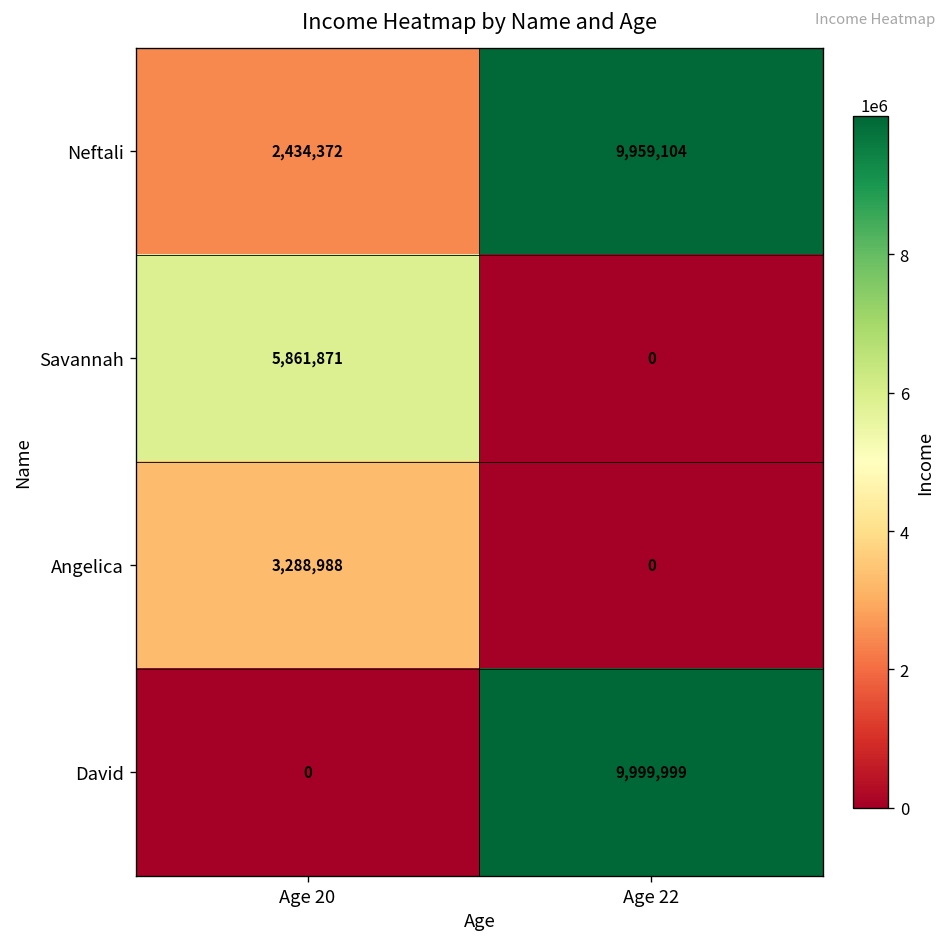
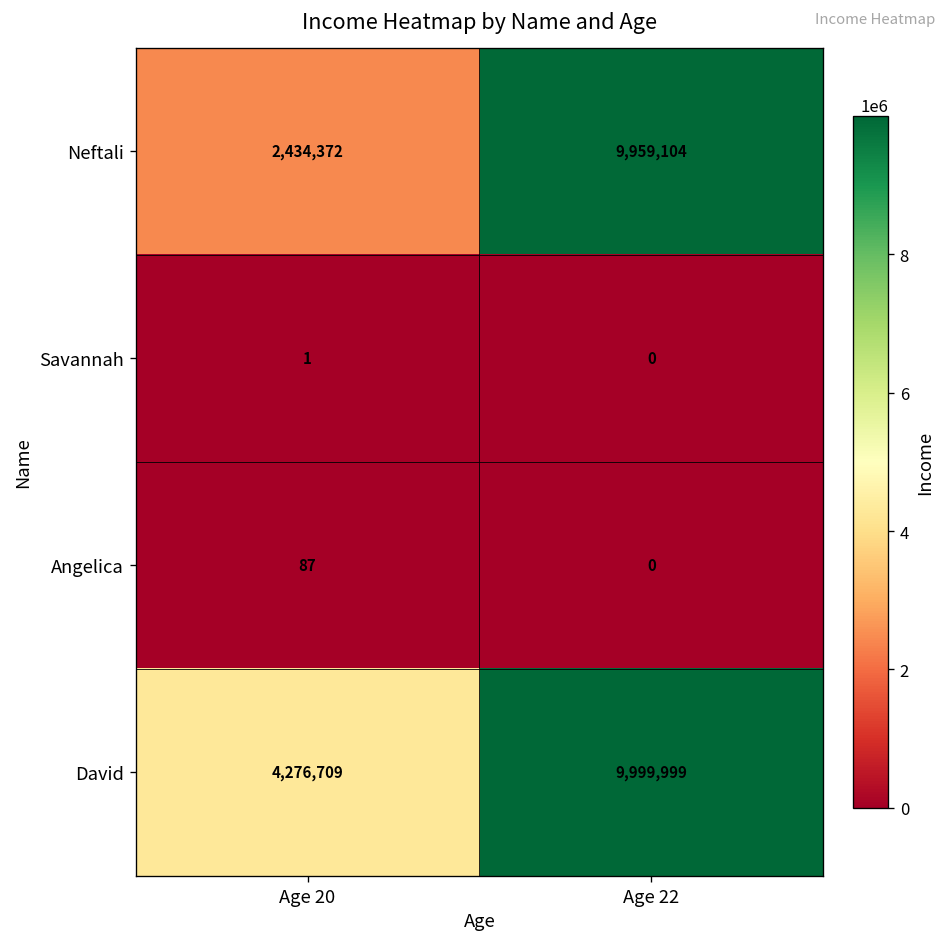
Savannah, Age 20: 5,861,871 -> 1
Angelica, Age 20: 3,288,988 -> 87
David, Age 20: 0 -> 4,276,709
